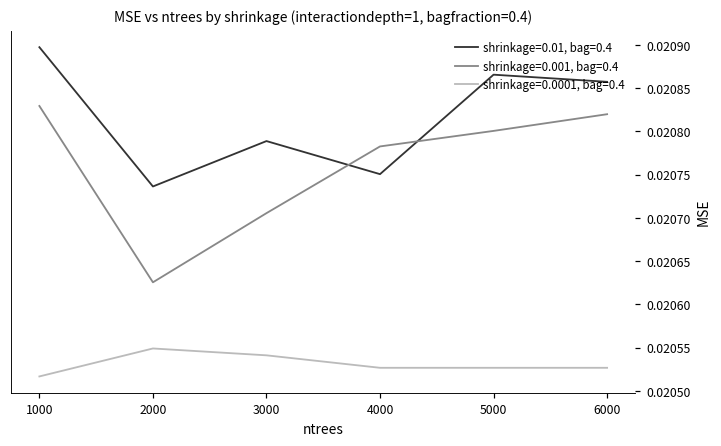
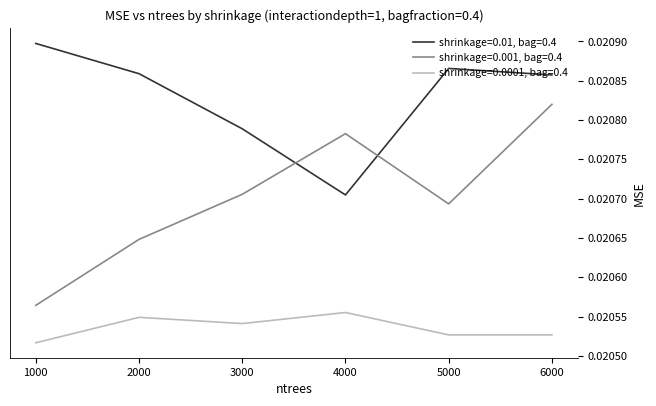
shrinkage=0.001, bag=0.4, 1000: 0.02083 -> 0.02056
shrinkage=0.01, bag=0.4, 2000: 0.02074 -> 0.02086
shrinkage=0.001, bag=0.4, 2000: 0.02063 -> 0.02065
shrinkage=0.01, bag=0.4, 4000: 0.02075 -> 0.02070
shrinkage=0.0001, bag=0.4, 4000: 0.02053 -> 0.02056
shrinkage=0.001, bag=0.4, 5000: 0.02080 -> 0.02069
